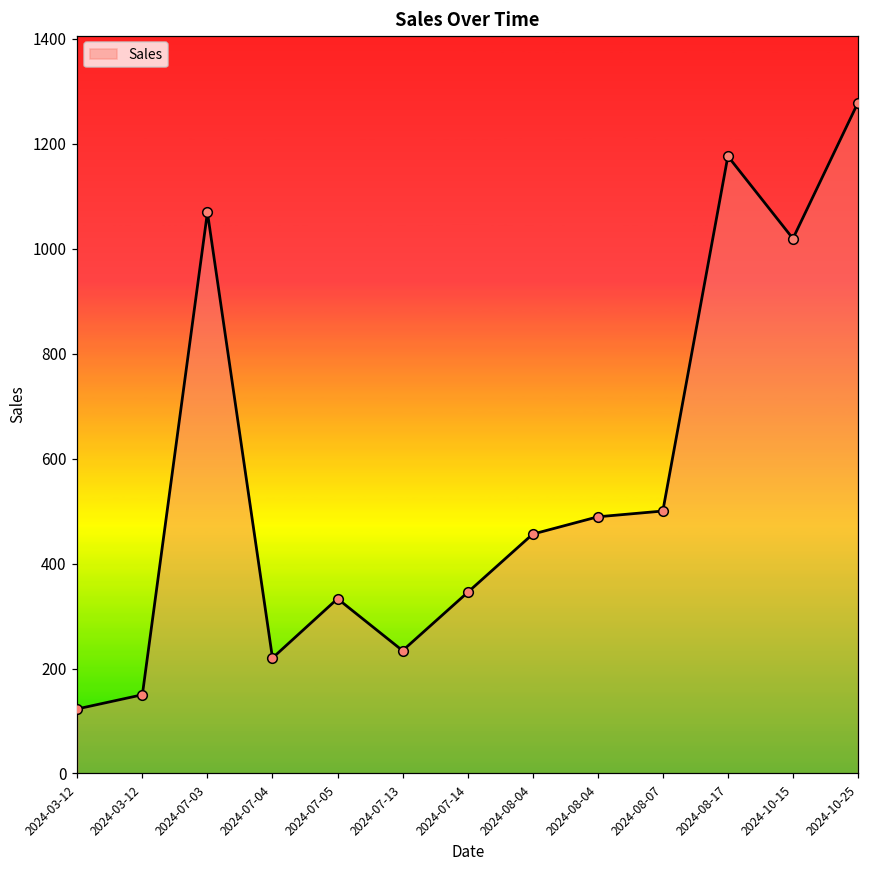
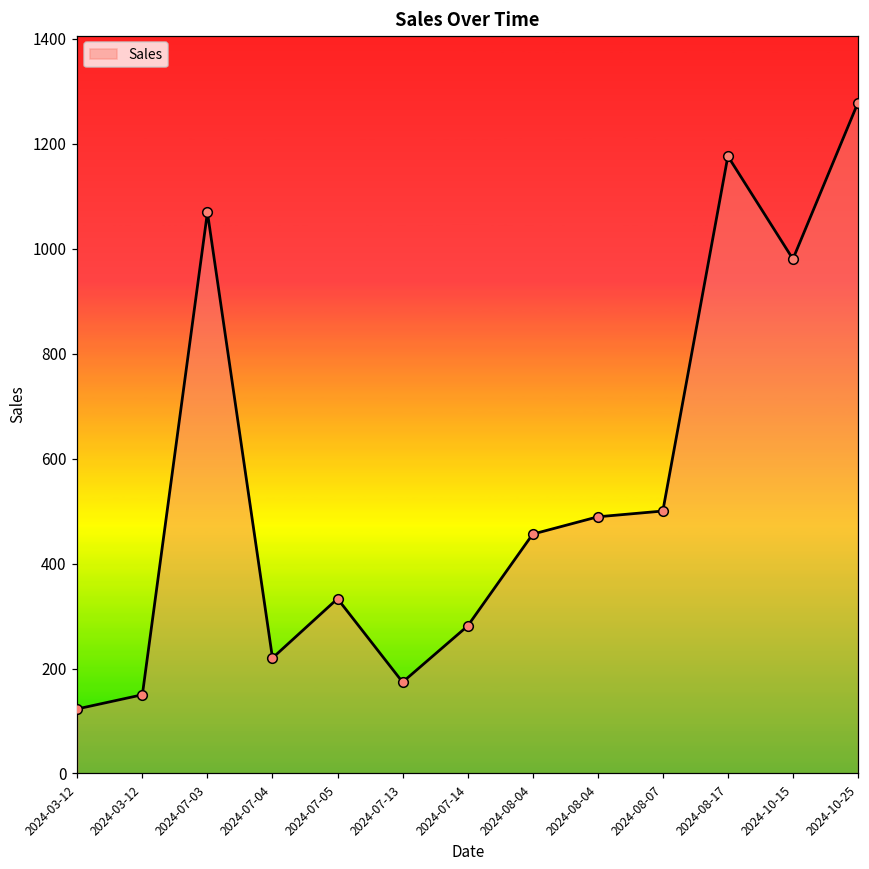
2024-07-13: 230 -> 170
2024-07-14: 350 -> 280
2024-10-15: 1020 -> 980
